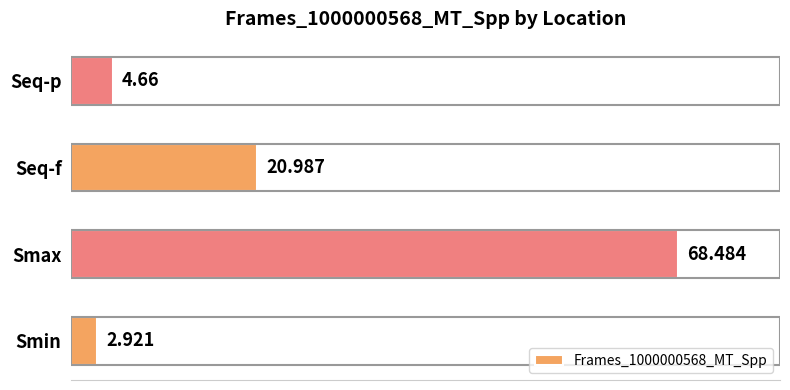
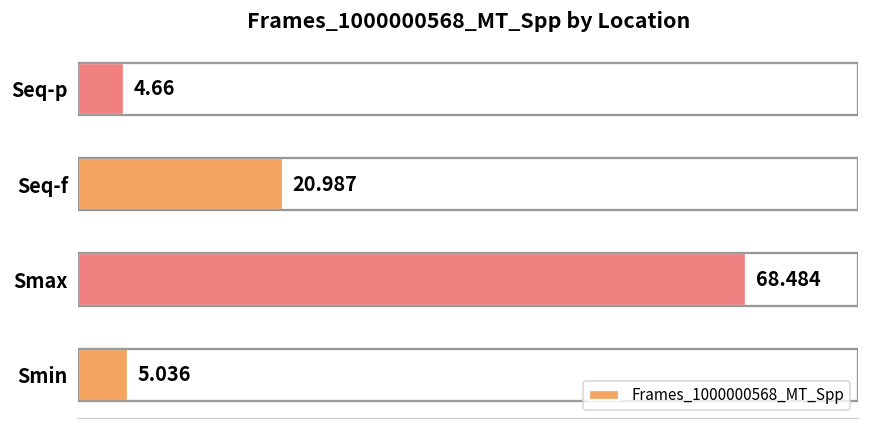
Smin: 2.921 -> 5.036
